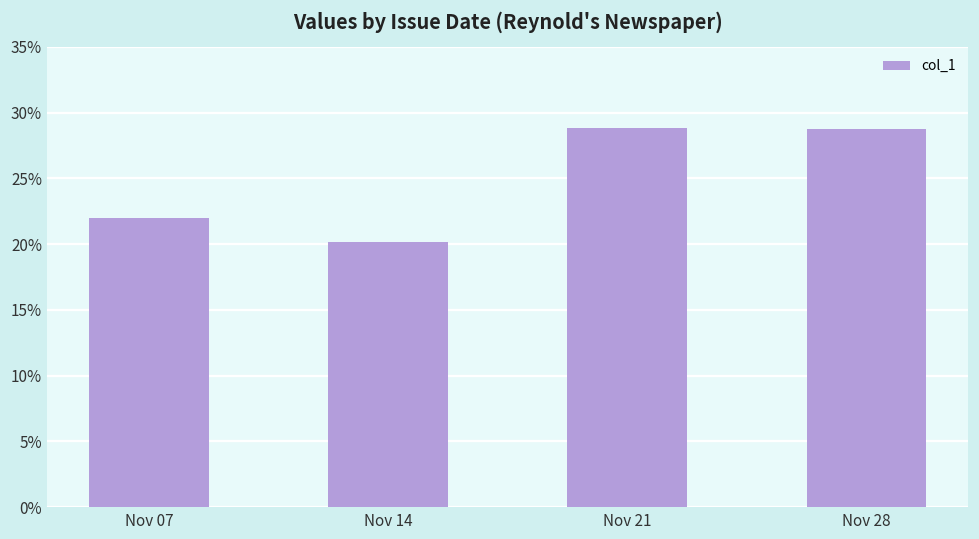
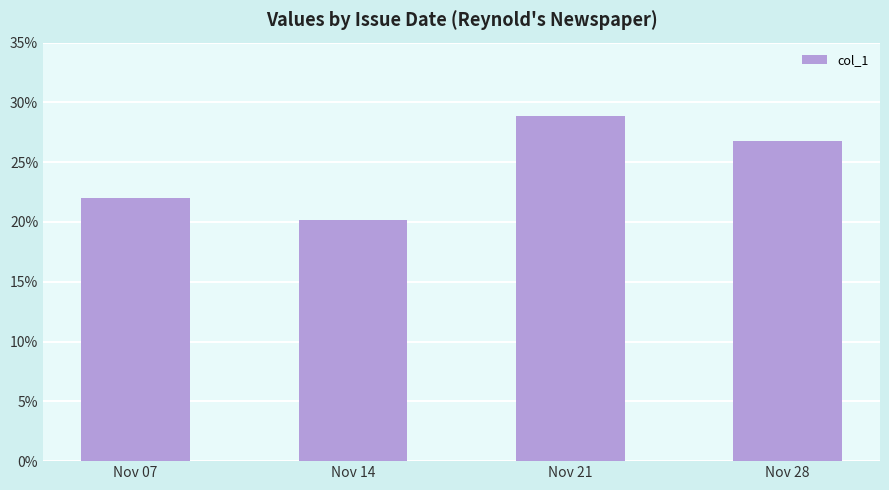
Nov 28: 28.8% -> 26.7%
